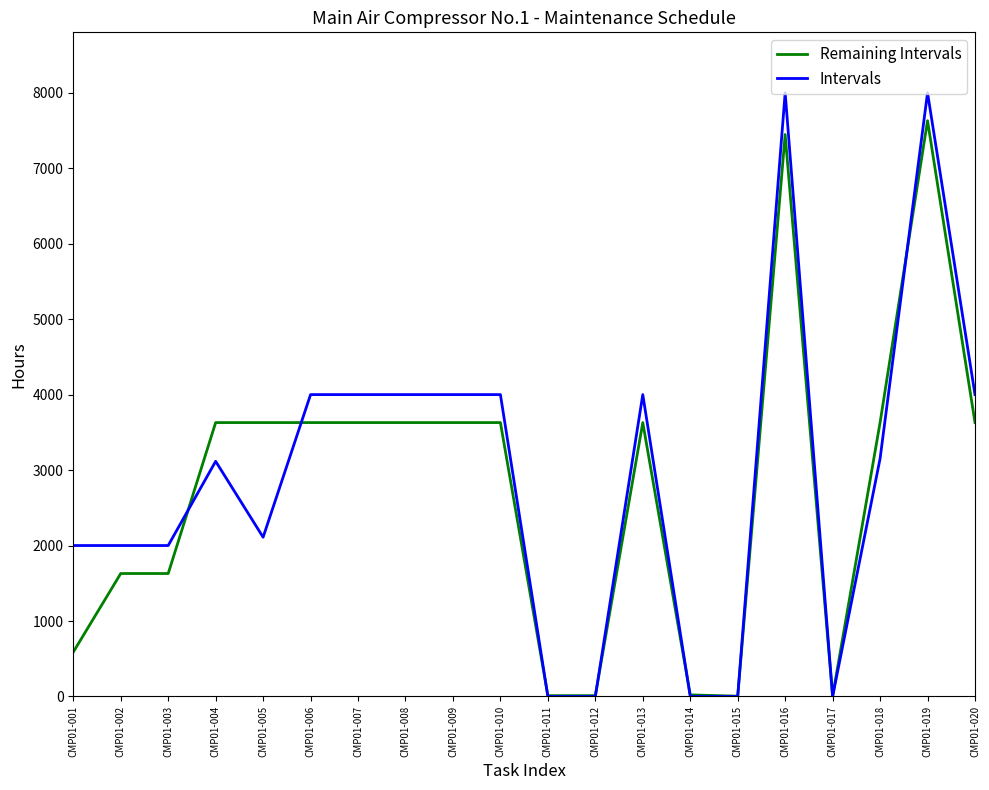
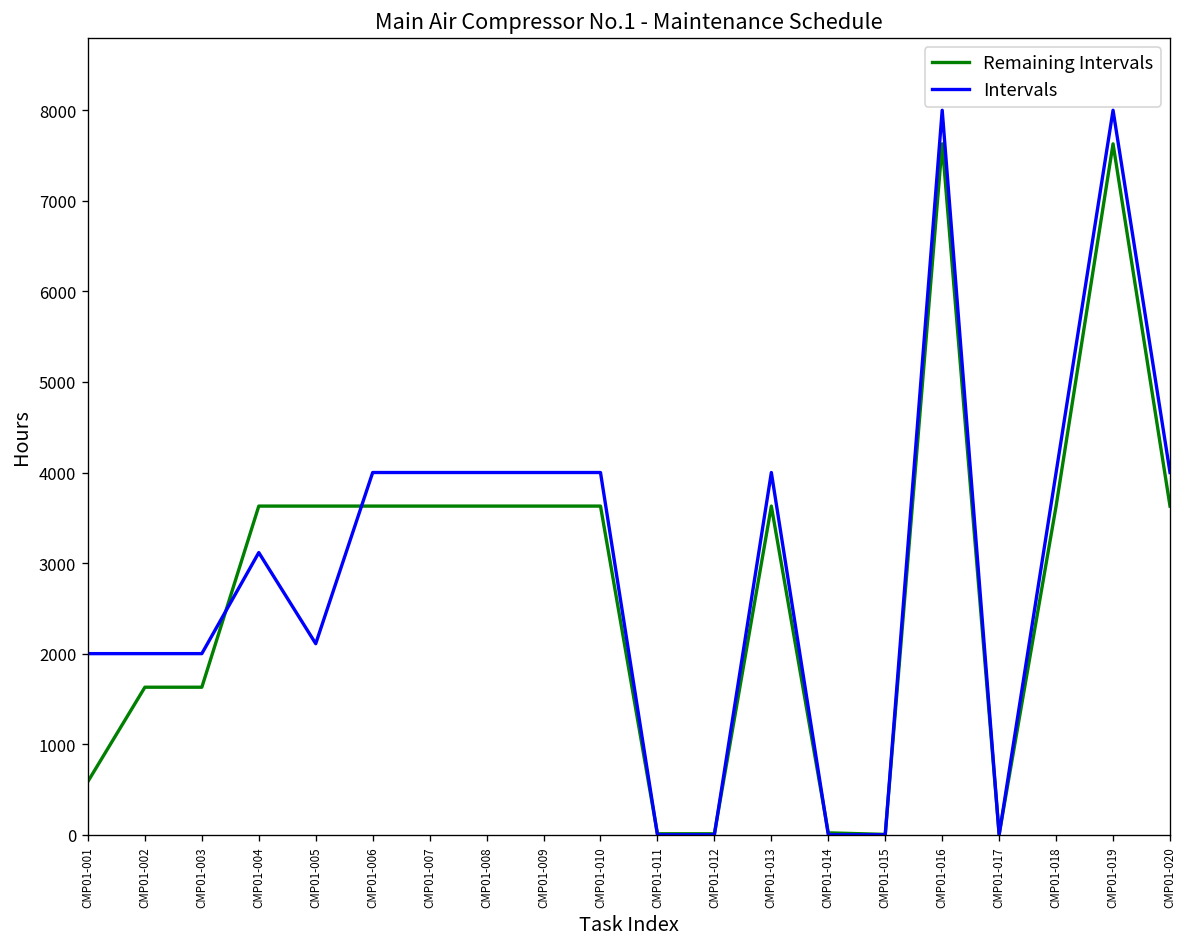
Remaining Intervals, CMP01-016: 7400 -> 7600
Intervals, CMP01-018: 3200 -> 4000
